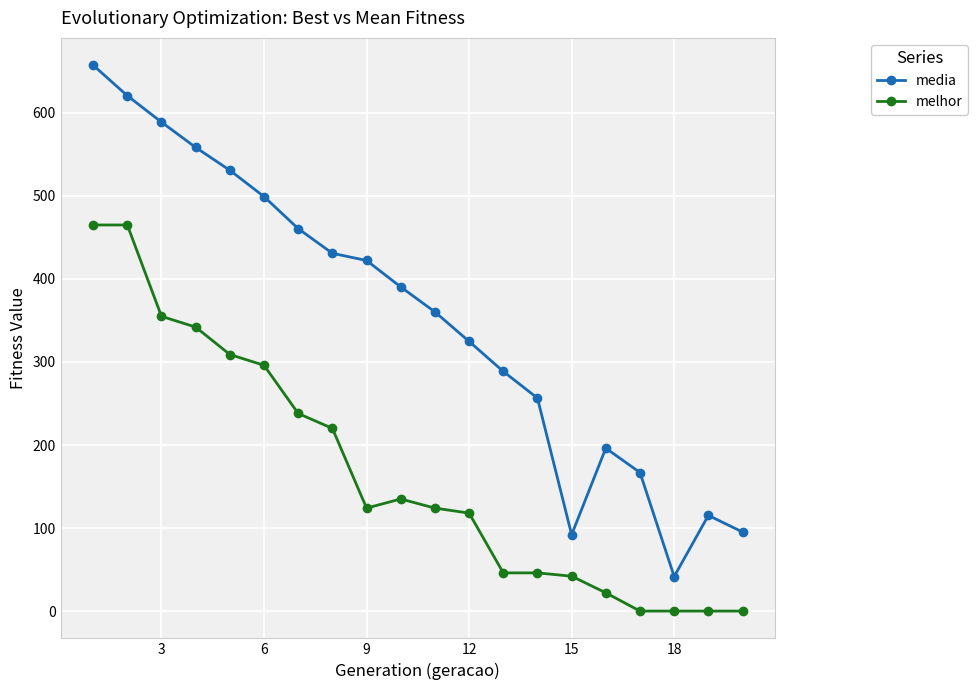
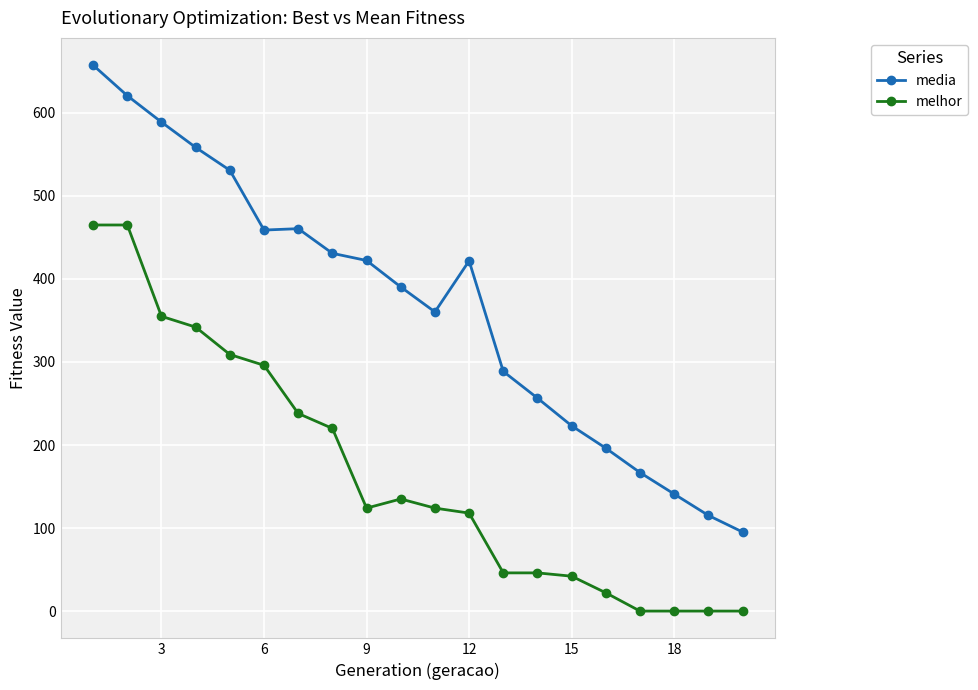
media, 6: 500 -> 460
media, 12: 320 -> 420
media, 15: 90 -> 220
media, 18: 40 -> 140
